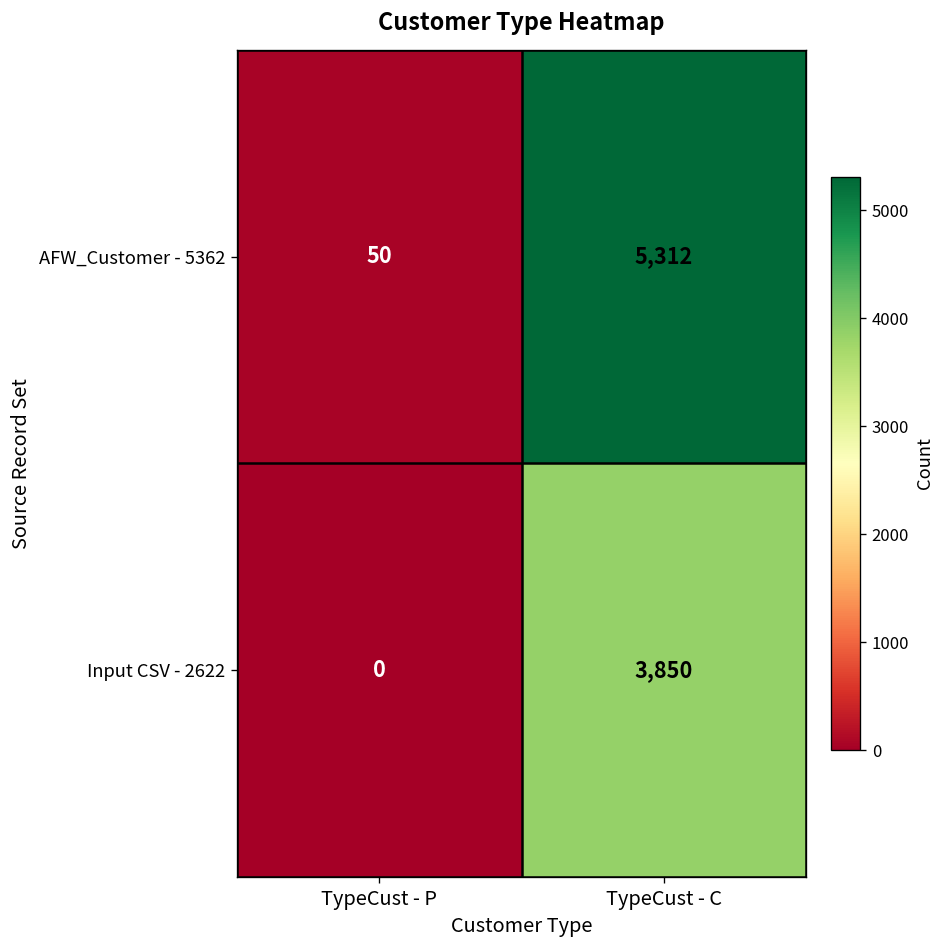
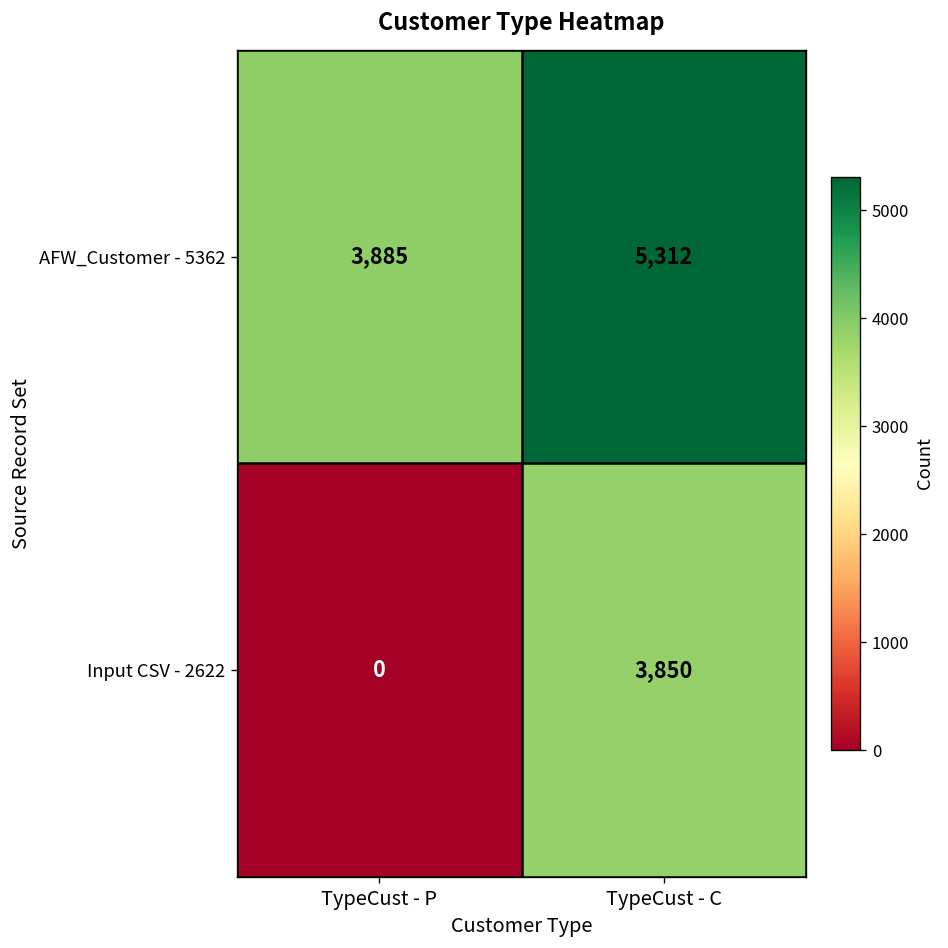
AFW_Customer - 5362, TypeCust - P: 50 -> 3,885
